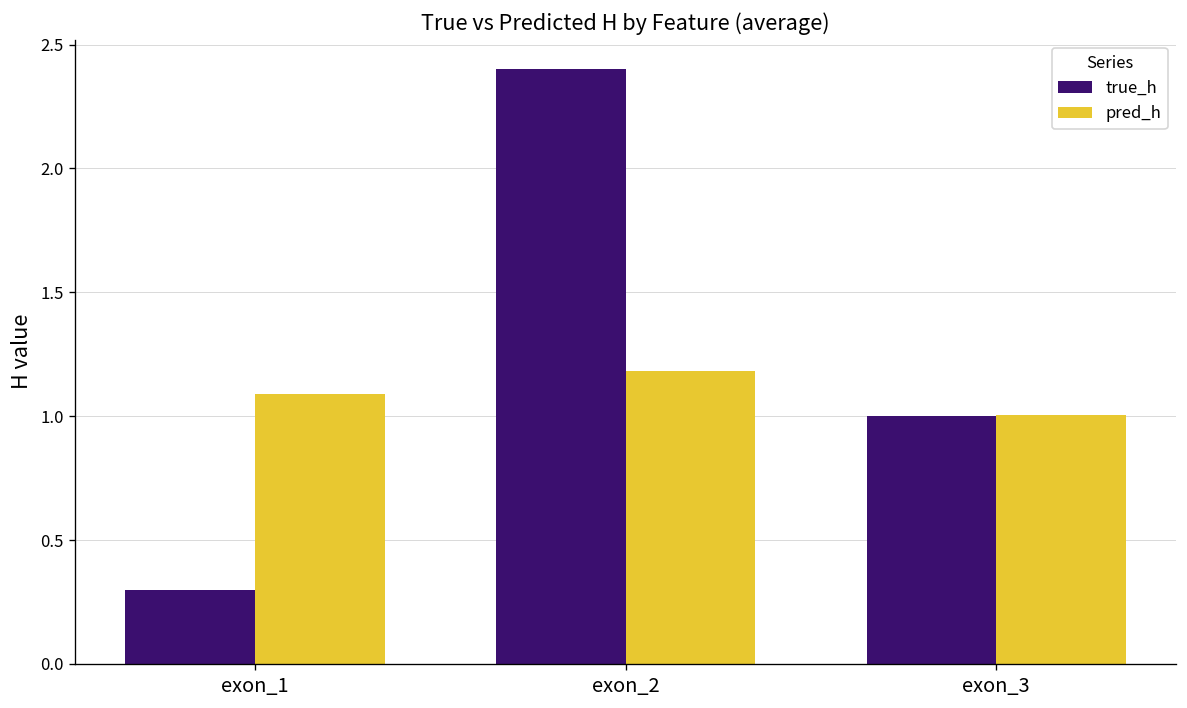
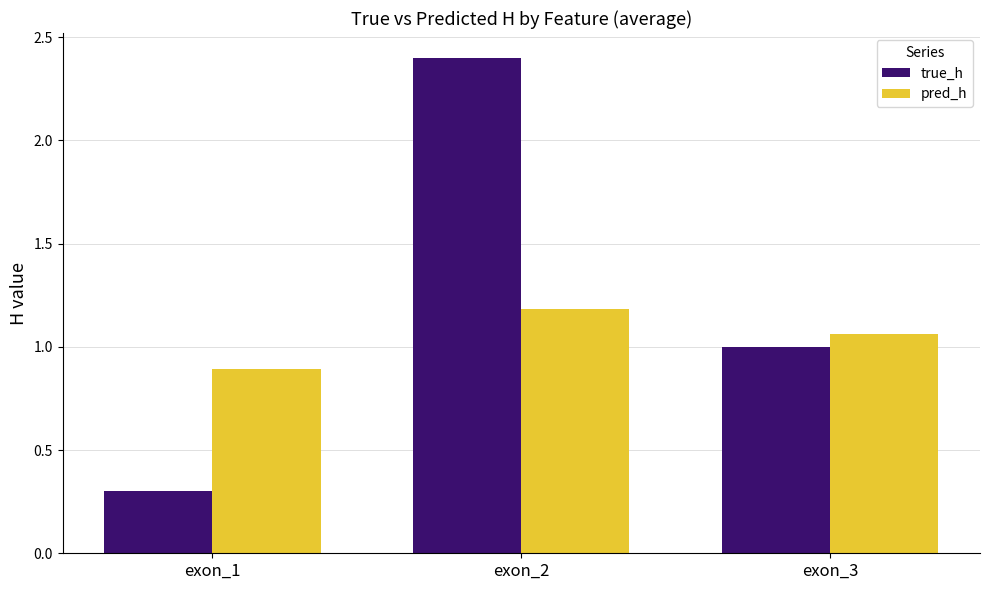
pred_h, exon_1: 1.09 -> 0.89
pred_h, exon_3: 1.01 -> 1.06
